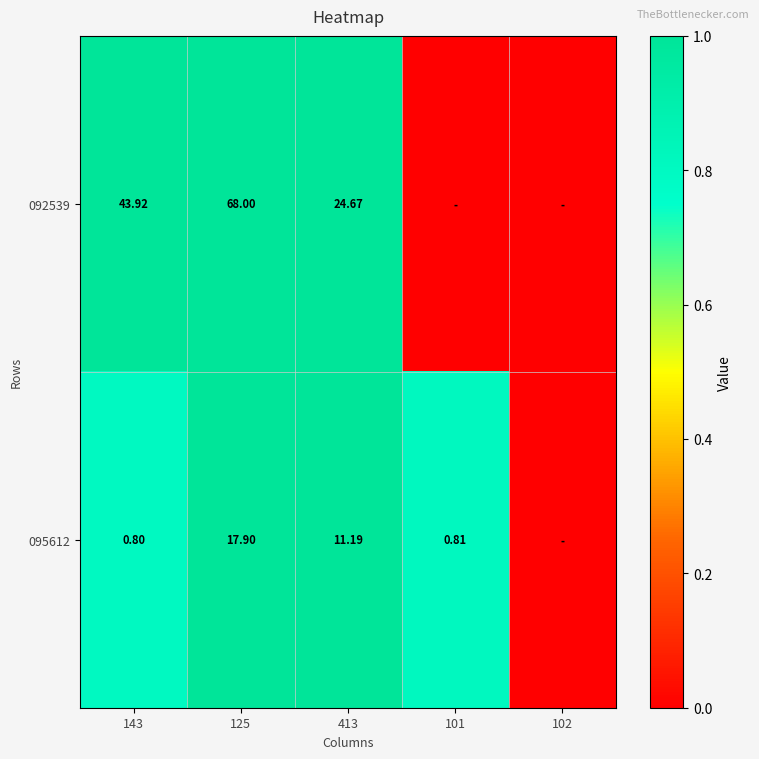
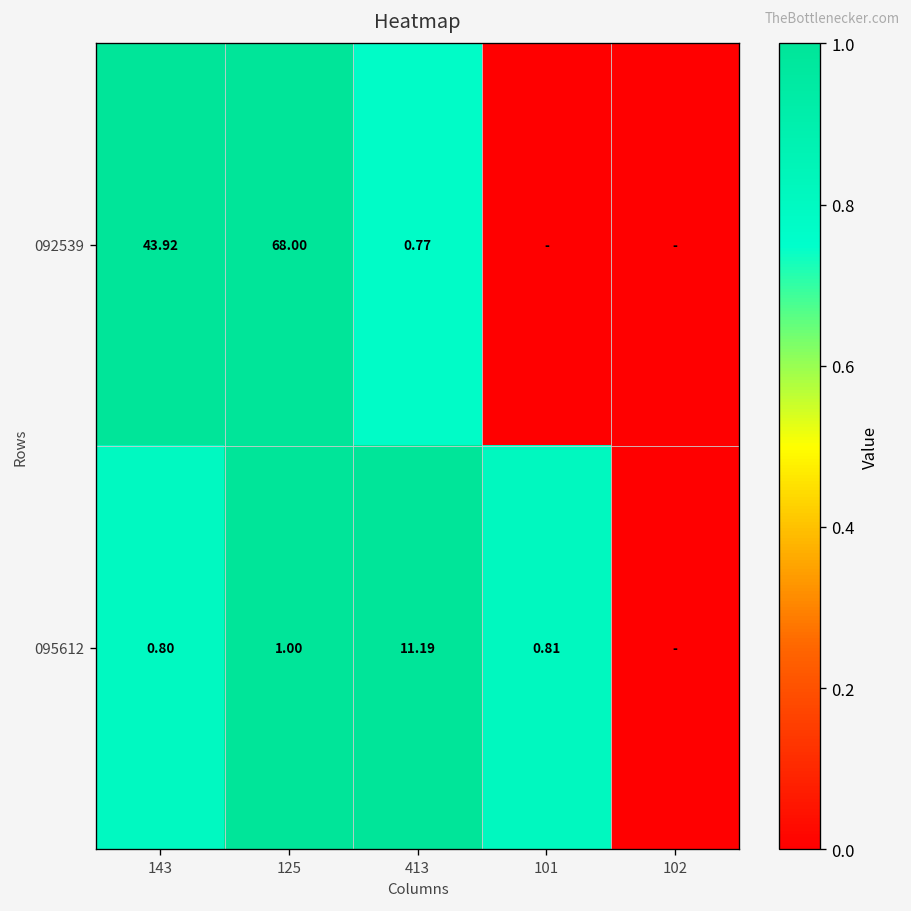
092539, 413: 24.67 -> 0.77
095612, 125: 17.90 -> 1.00
